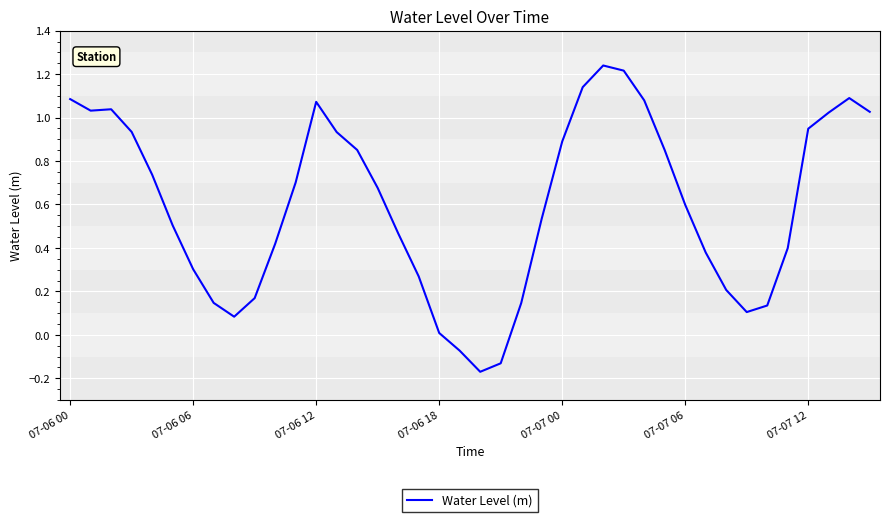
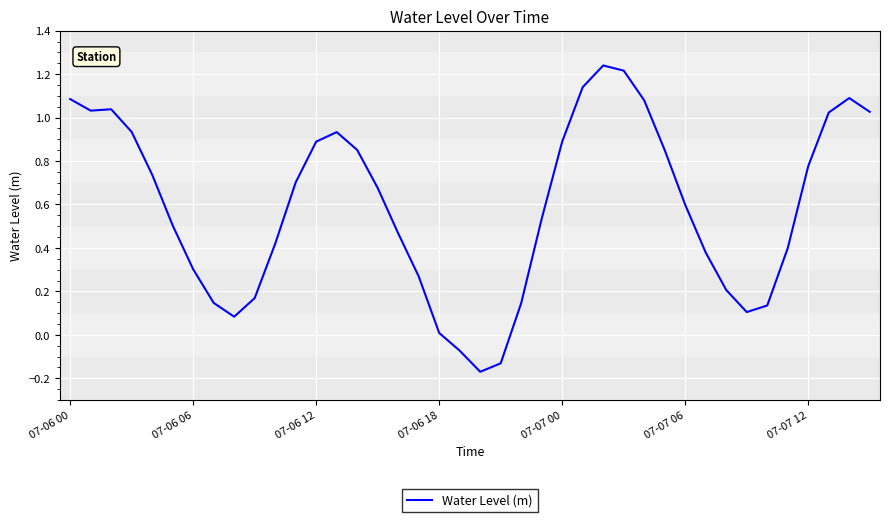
07-06 12: 1.07 -> 0.89
07-07 12: 0.95 -> 0.78
